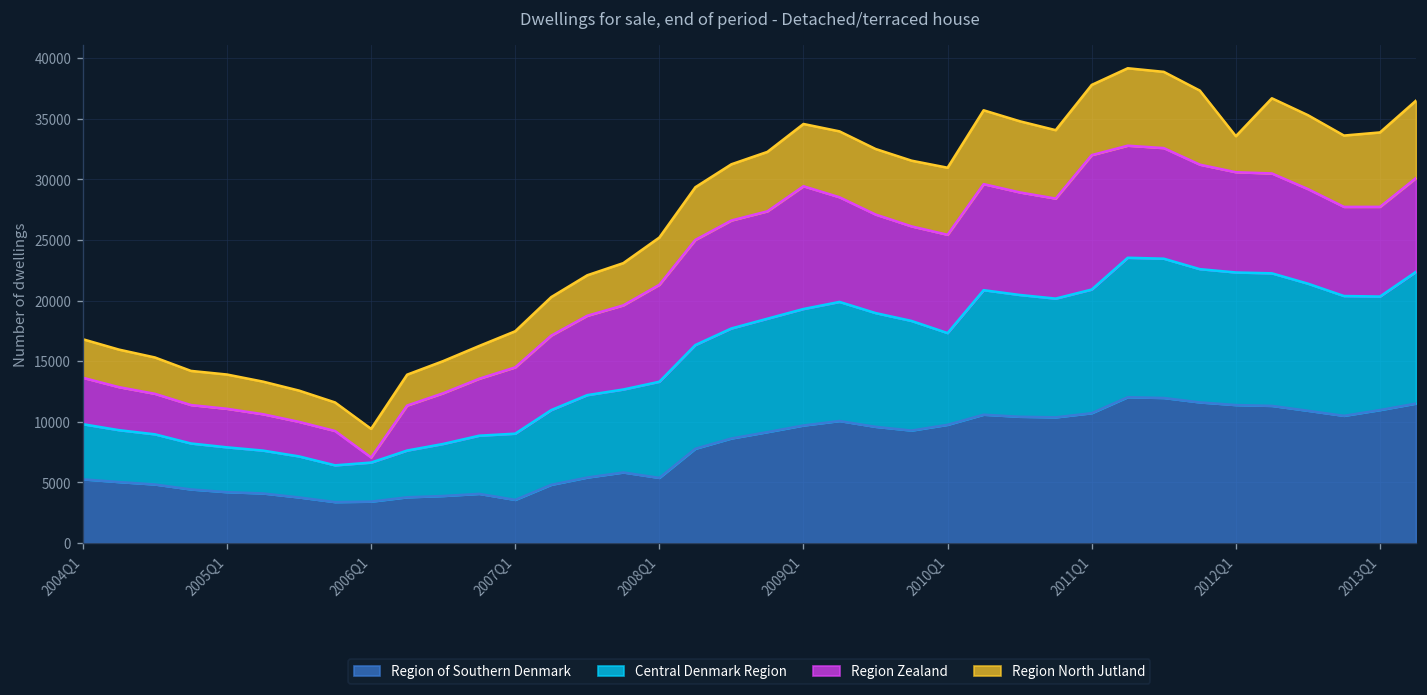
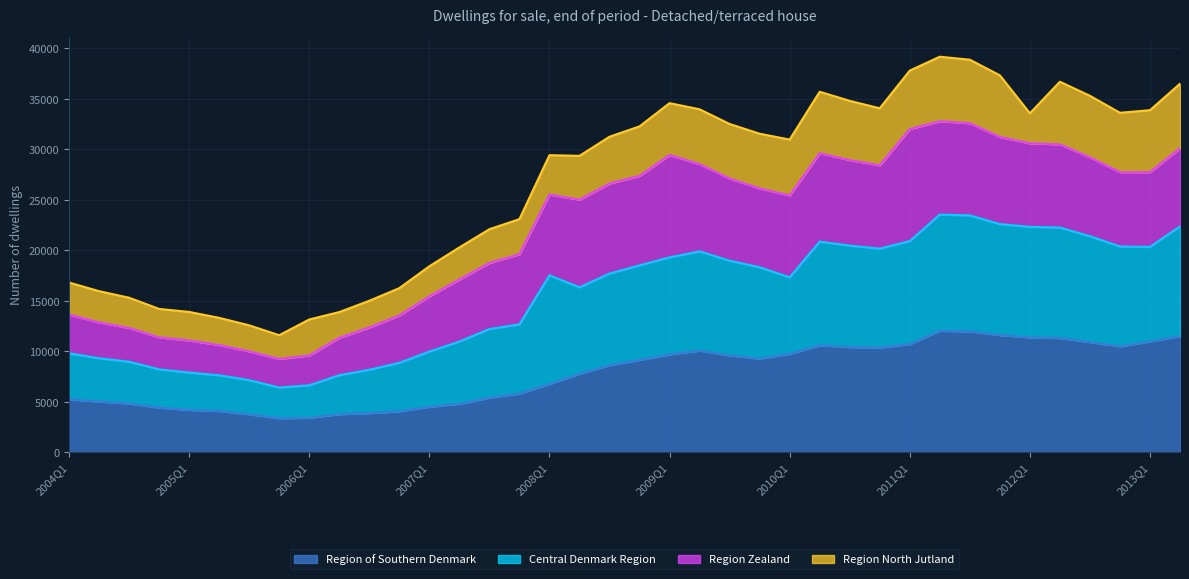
Region Zealand, 2006Q1: 400 -> 3000
Region North Jutland, 2006Q1: 2400 -> 3600
Region of Southern Denmark, 2007Q1: 3600 -> 4500
Region of Southern Denmark, 2008Q1: 5400 -> 6800
Central Denmark Region, 2008Q1: 7900 -> 10800
